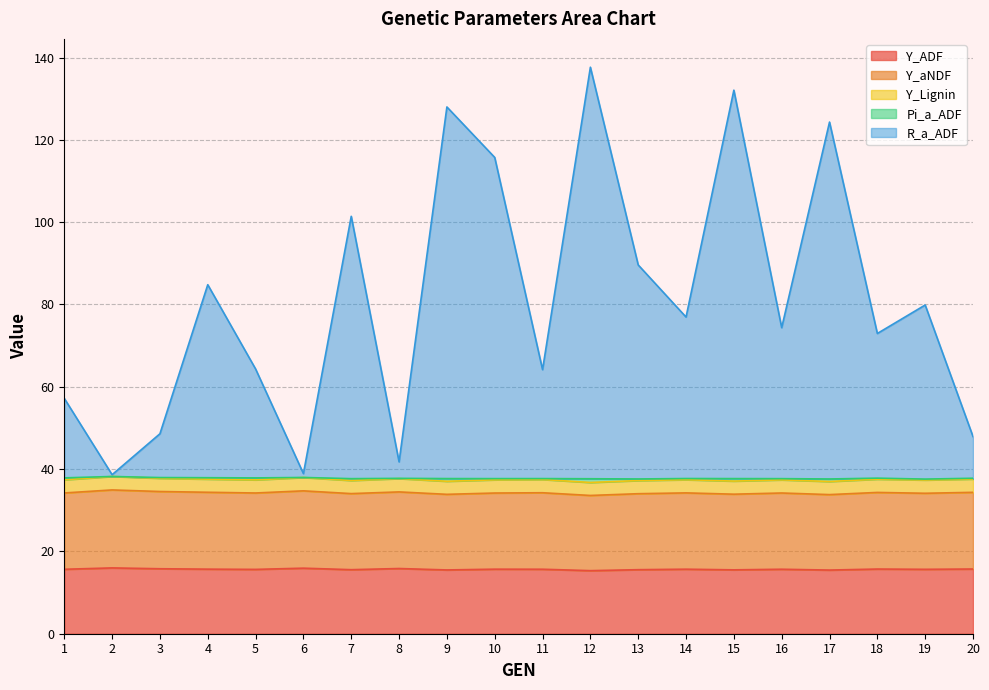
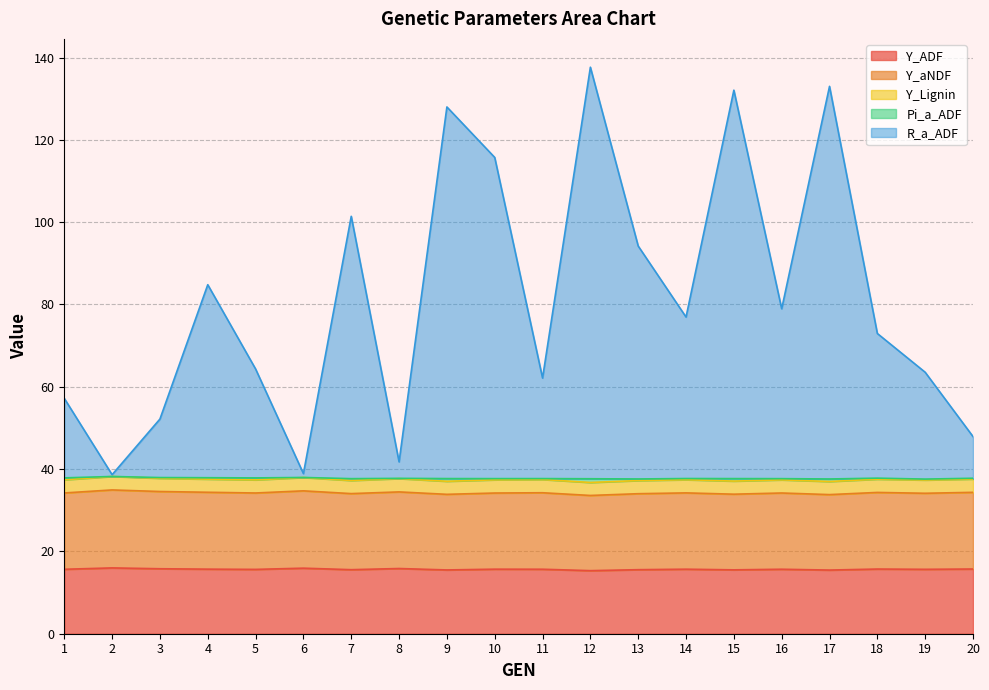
R_a_ADF, 3: 11 -> 14
R_a_ADF, 11: 26 -> 24
R_a_ADF, 13: 52 -> 57
R_a_ADF, 16: 37 -> 41
R_a_ADF, 17: 87 -> 95
R_a_ADF, 19: 42 -> 26
